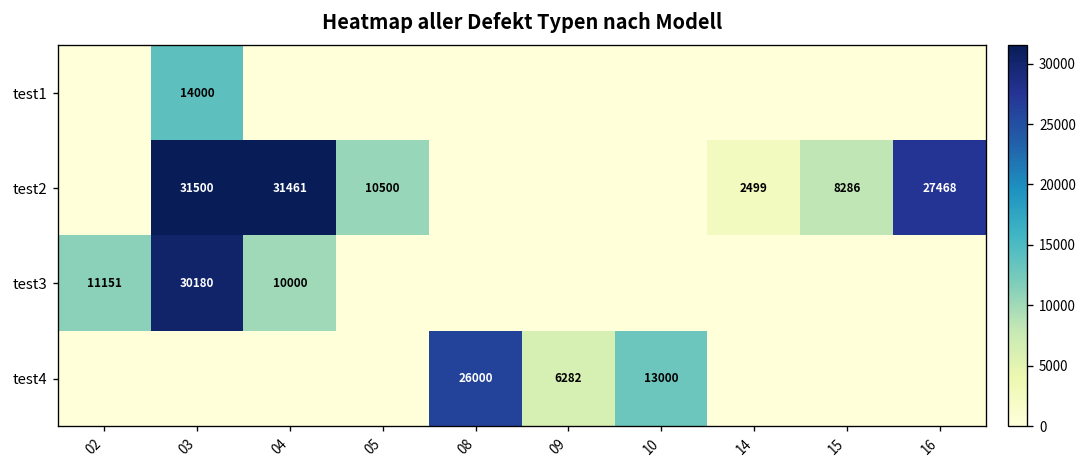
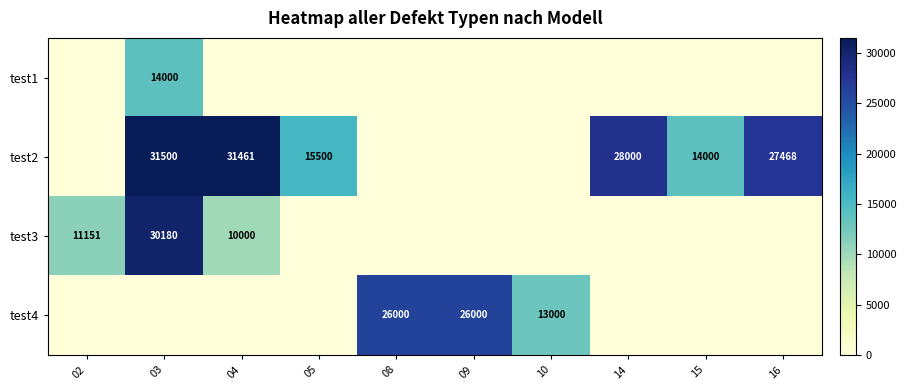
test2, 05: 10500 -> 15500
test2, 14: 2499 -> 28000
test2, 15: 8286 -> 14000
test4, 09: 6282 -> 26000
